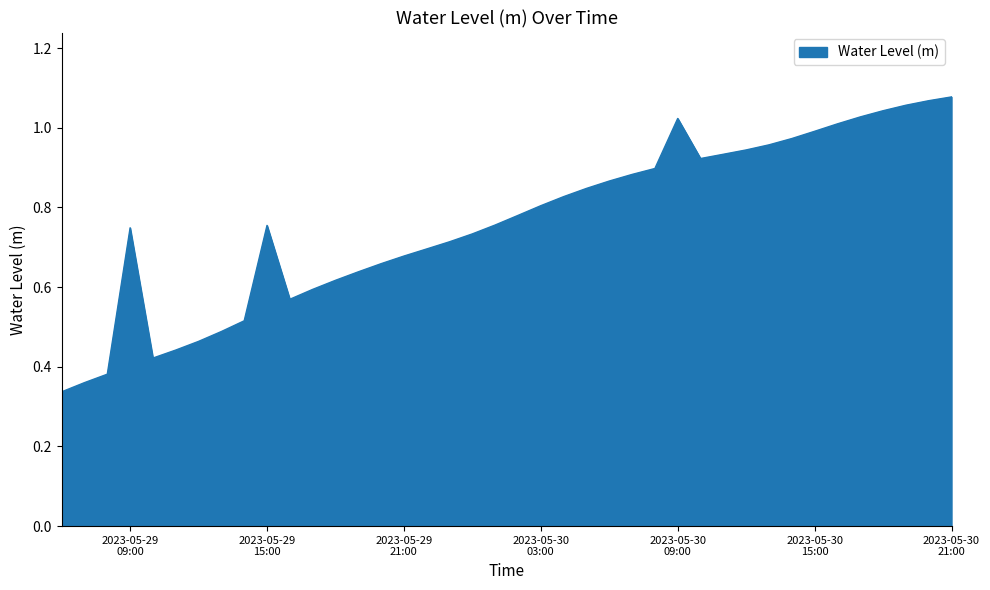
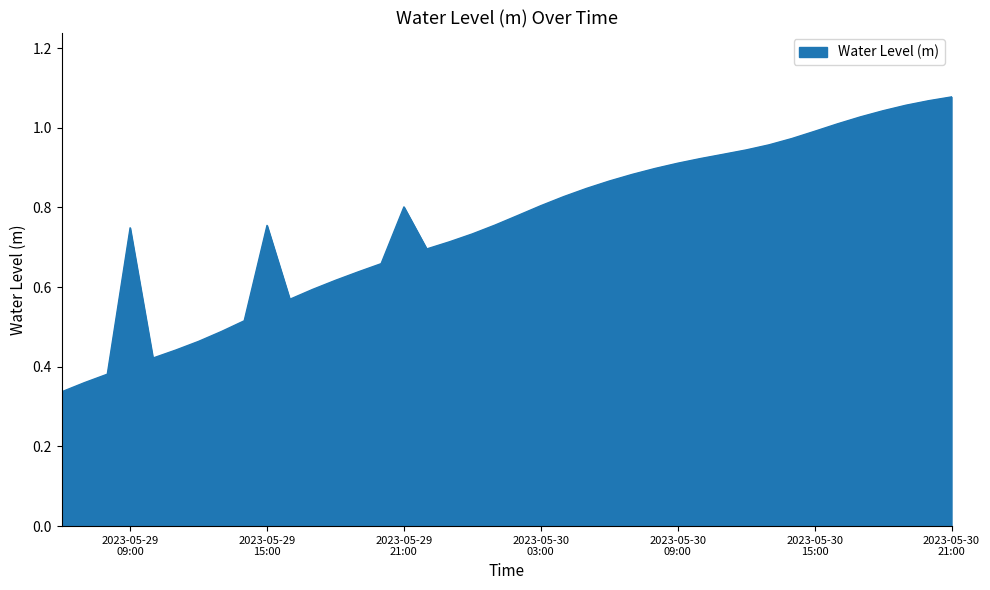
2023-05-29 21:00: 0.68 -> 0.80
2023-05-30 09:00: 1.02 -> 0.91
